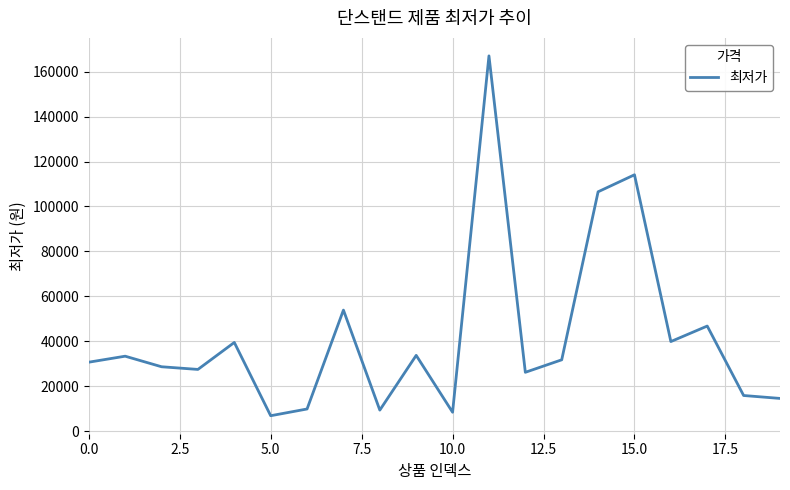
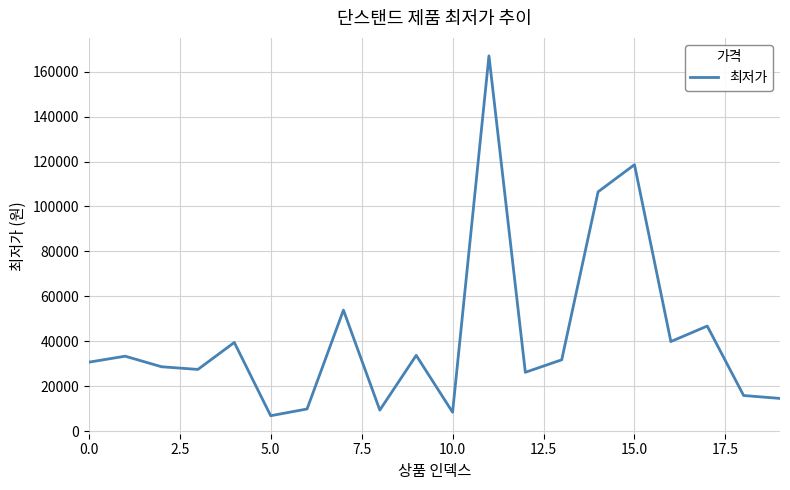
15.0: 114000 -> 119000
